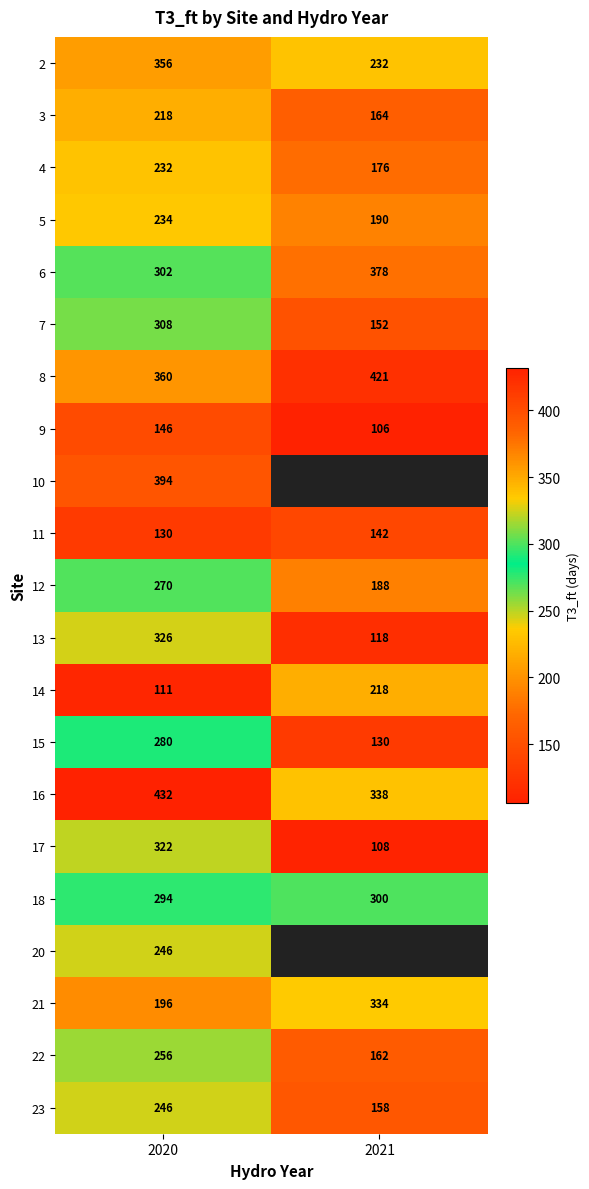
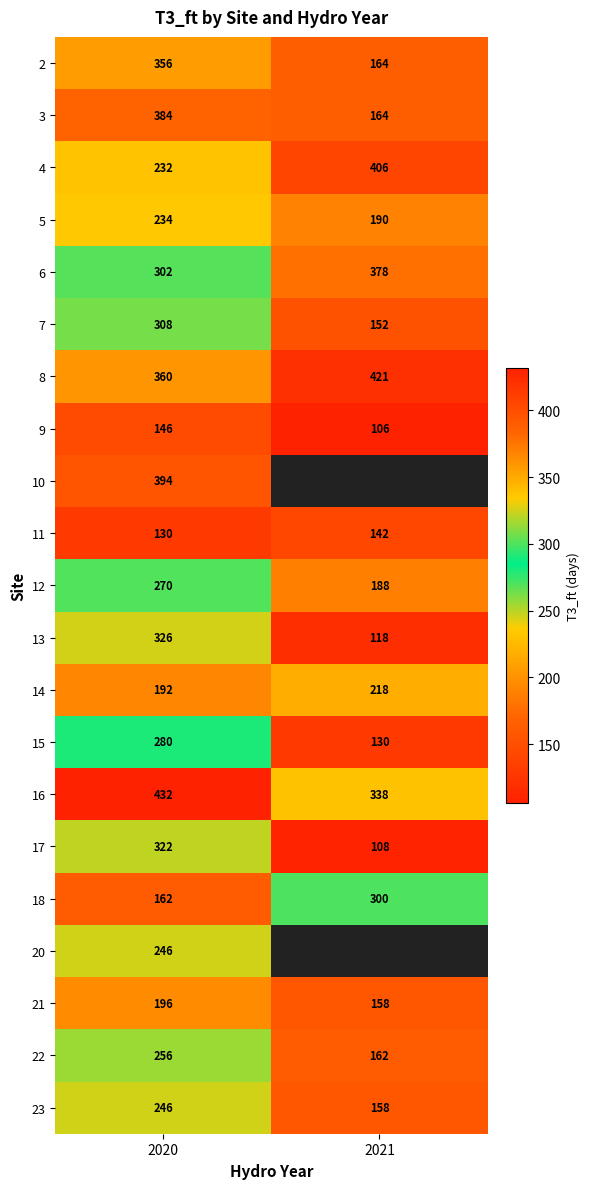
2, 2021: 232 -> 164
3, 2020: 218 -> 384
4, 2021: 176 -> 406
14, 2020: 111 -> 192
18, 2020: 294 -> 162
21, 2021: 334 -> 158
